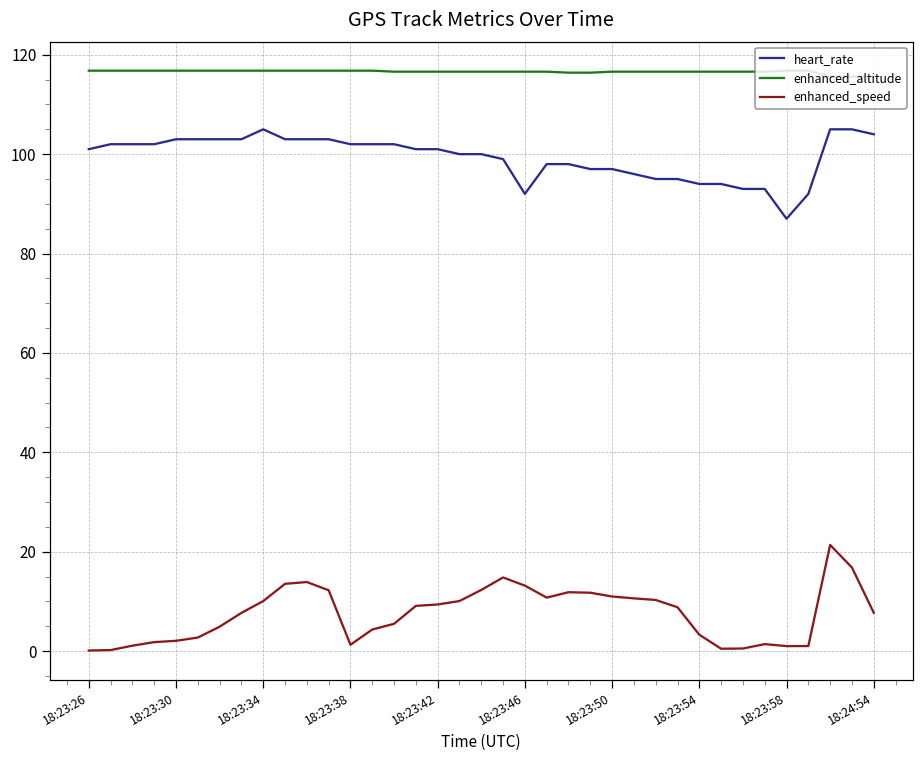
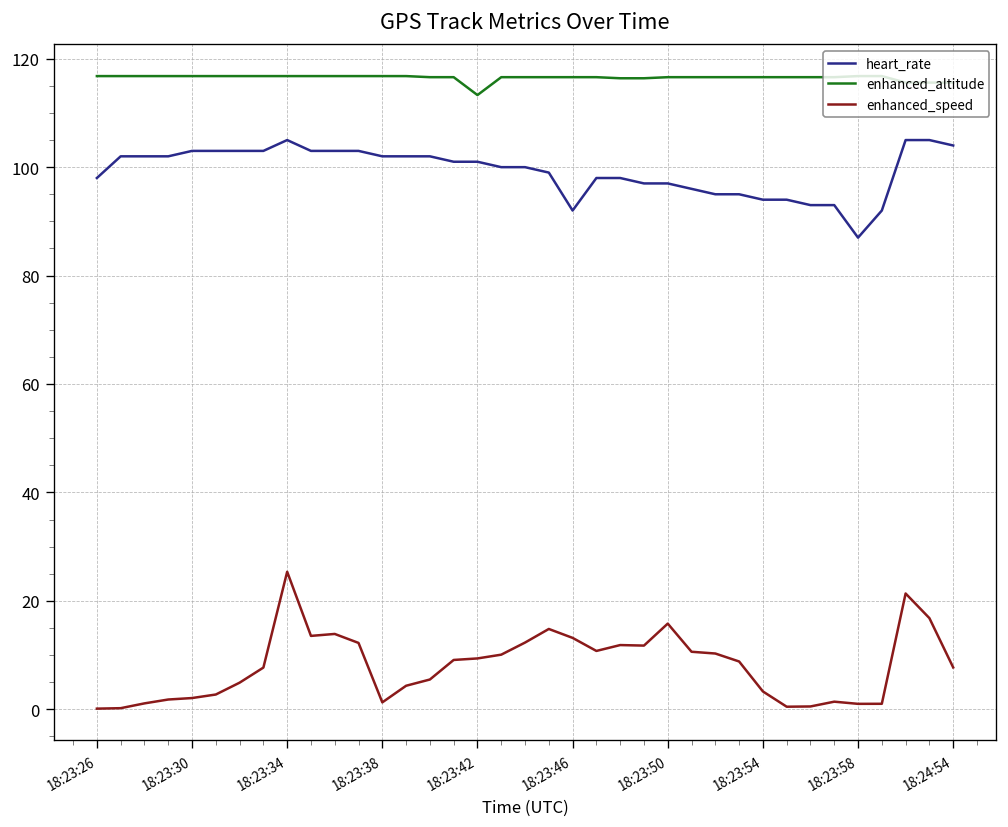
heart_rate, 18:23:26: 101 -> 98
enhanced_speed, 18:23:34: 10 -> 25
enhanced_altitude, 18:23:42: 117 -> 113
enhanced_speed, 18:23:50: 11 -> 16
